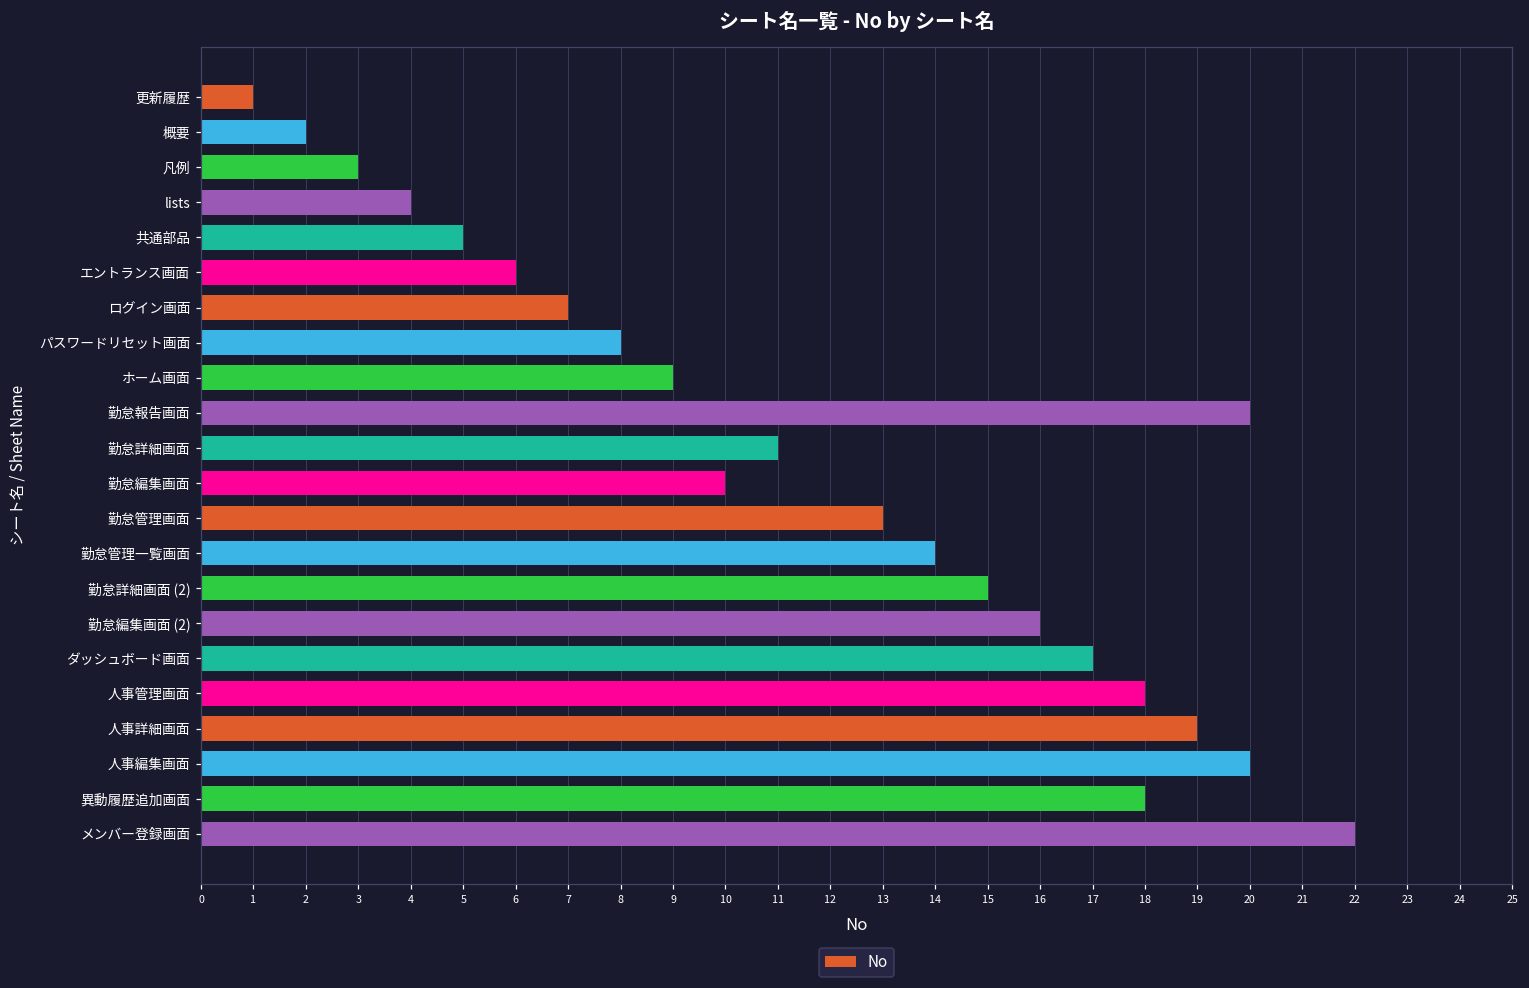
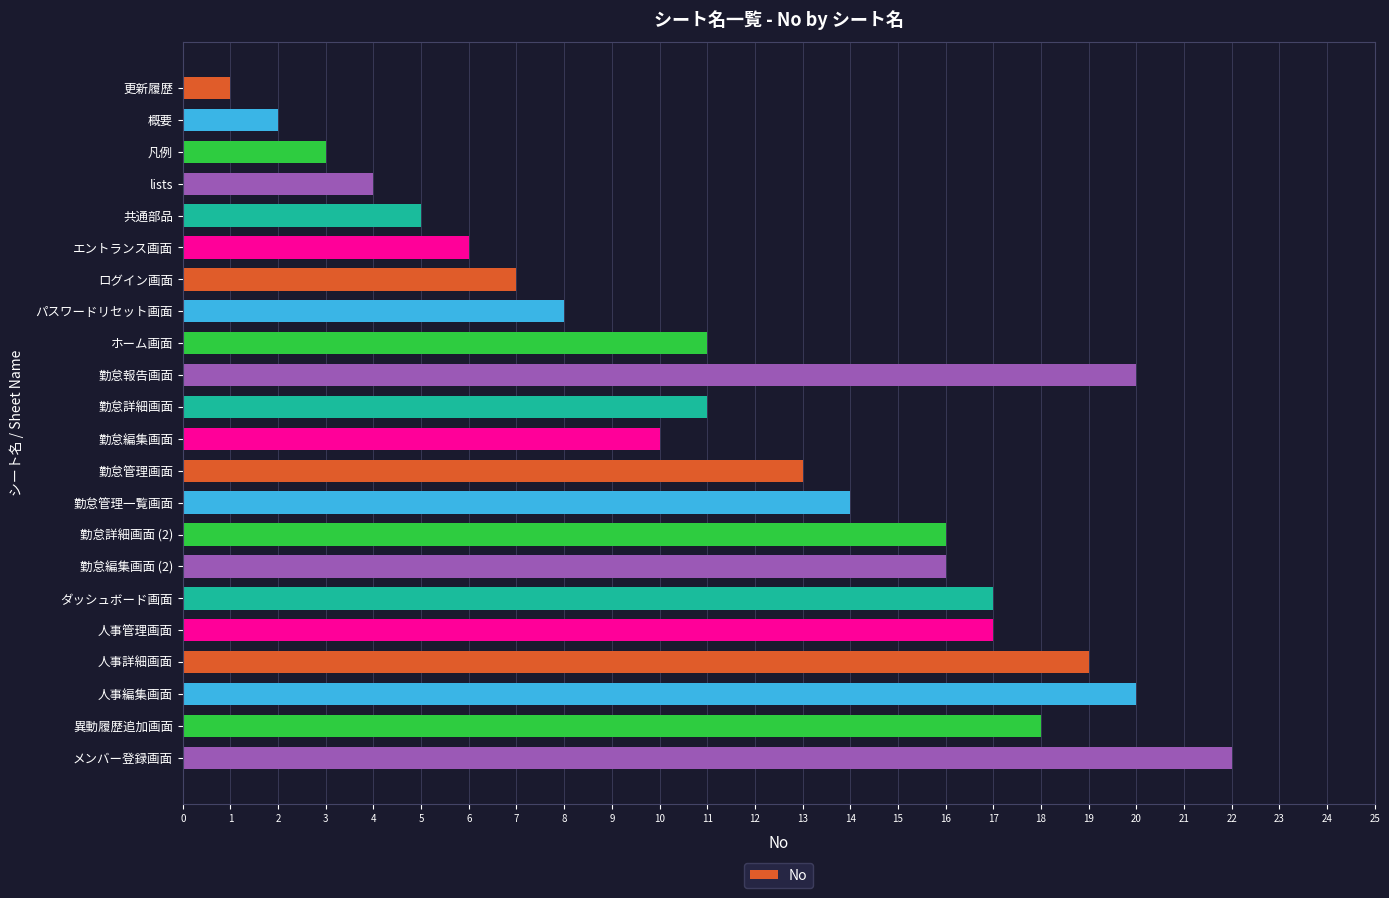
ホーム画面: 9 -> 11
勤怠詳細画面 (2): 15 -> 16
人事管理画面: 18 -> 17
